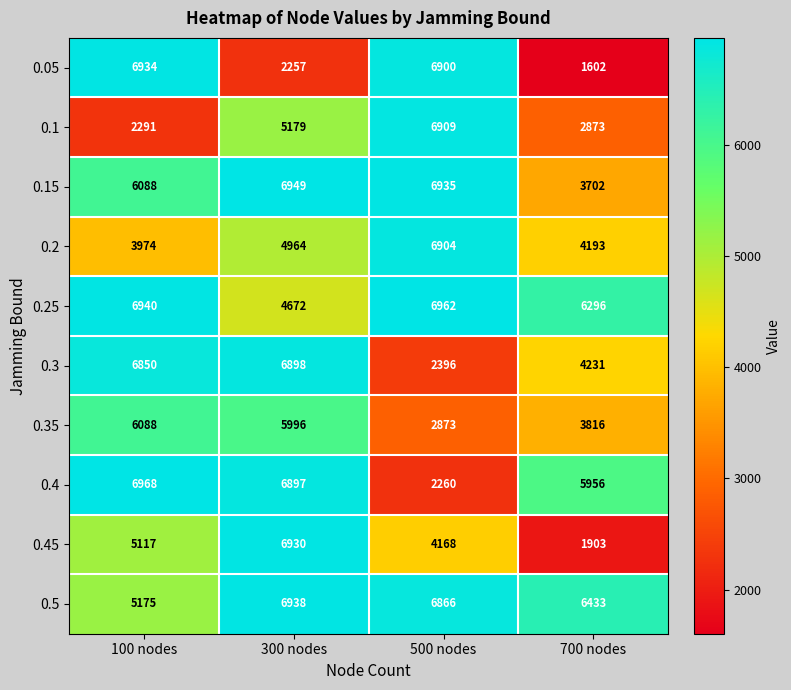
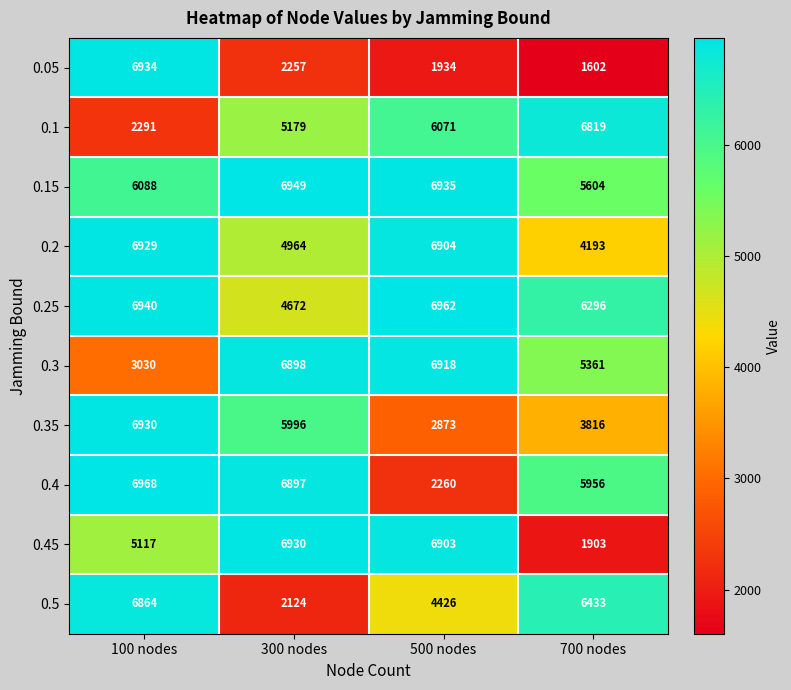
0.05, 500 nodes: 6900 -> 1934
0.1, 500 nodes: 6909 -> 6071
0.1, 700 nodes: 2873 -> 6819
0.15, 700 nodes: 3702 -> 5604
0.2, 100 nodes: 3974 -> 6929
0.3, 100 nodes: 6850 -> 3030
0.3, 500 nodes: 2396 -> 6918
0.3, 700 nodes: 4231 -> 5361
0.35, 100 nodes: 6088 -> 6930
0.45, 500 nodes: 4168 -> 6903
0.5, 100 nodes: 5175 -> 6864
0.5, 300 nodes: 6938 -> 2124
0.5, 500 nodes: 6866 -> 4426
